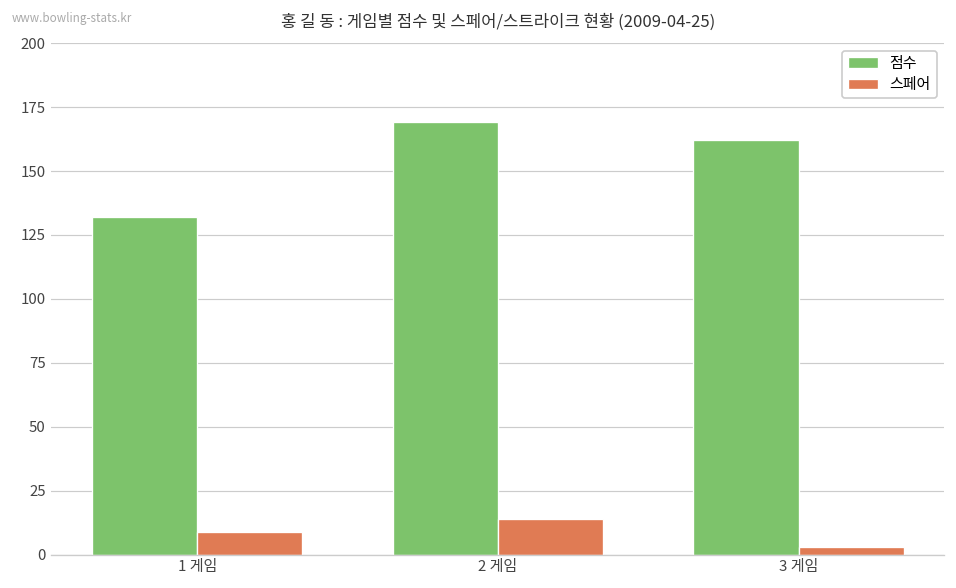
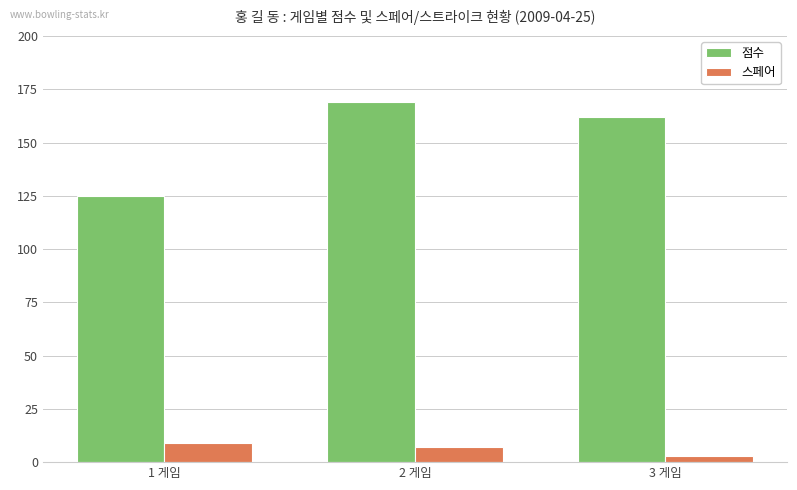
점수, 1 게임: 132 -> 125
스페어, 2 게임: 14 -> 7
